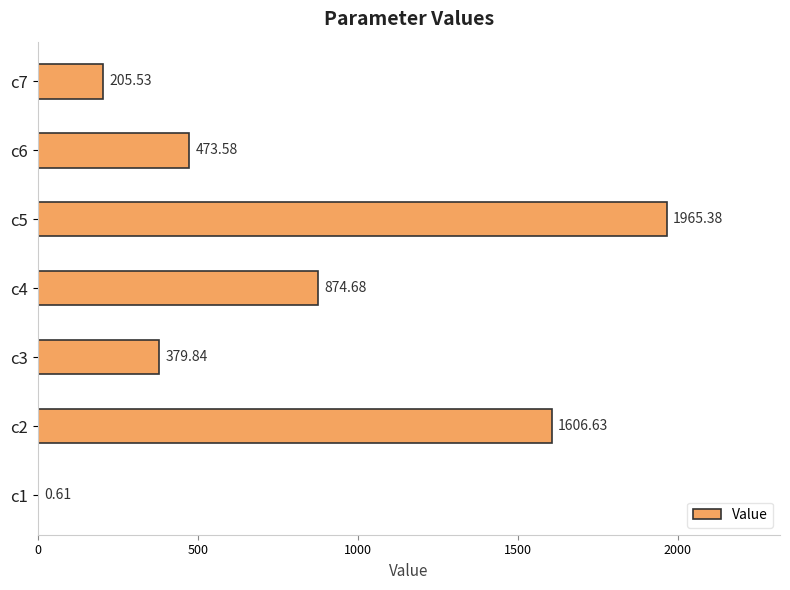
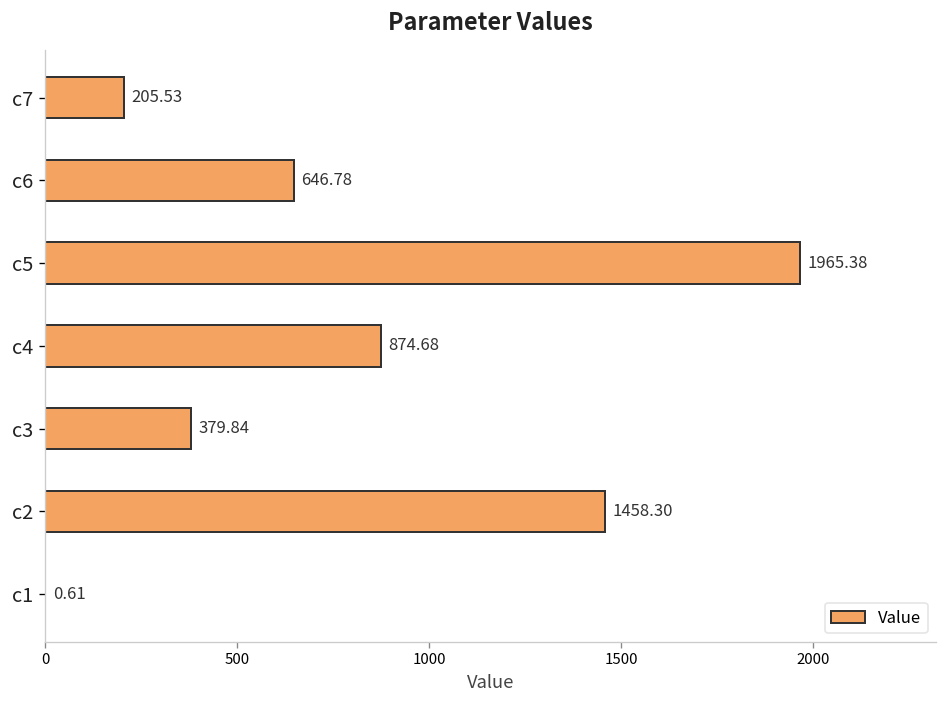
c6: 473.58 -> 646.78
c2: 1606.63 -> 1458.30
